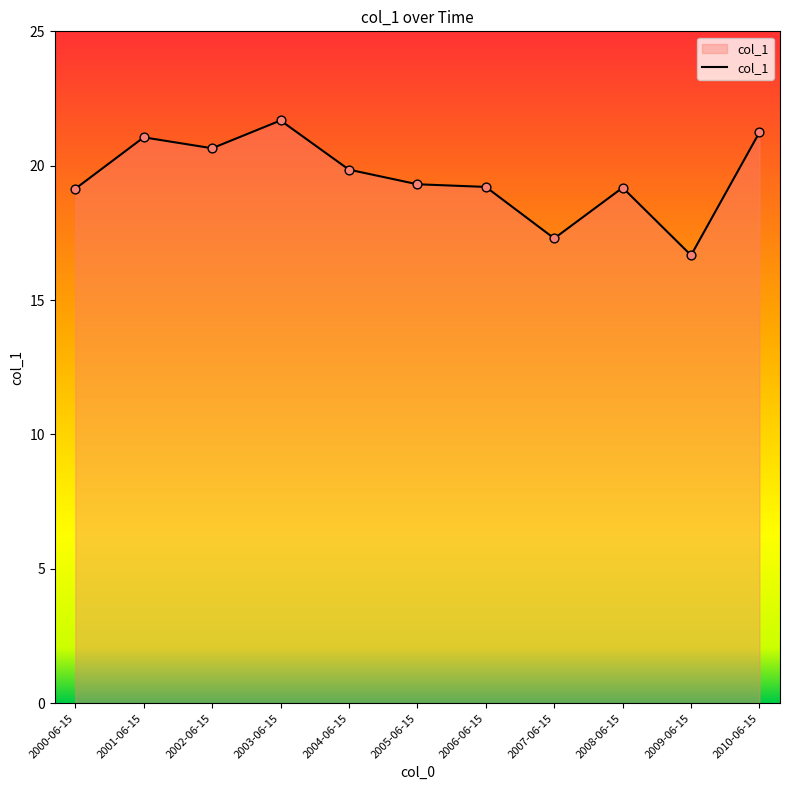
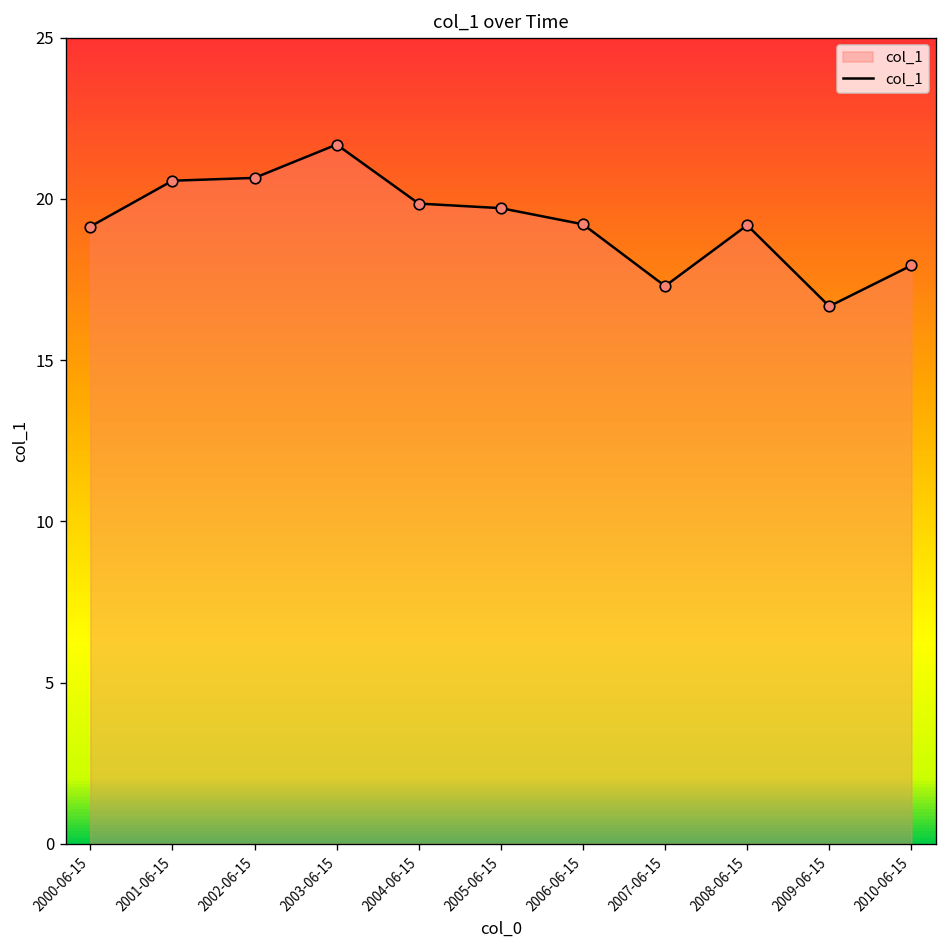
2001-06-15: 21.1 -> 20.6
2005-06-15: 19.3 -> 19.7
2010-06-15: 21.2 -> 17.9
